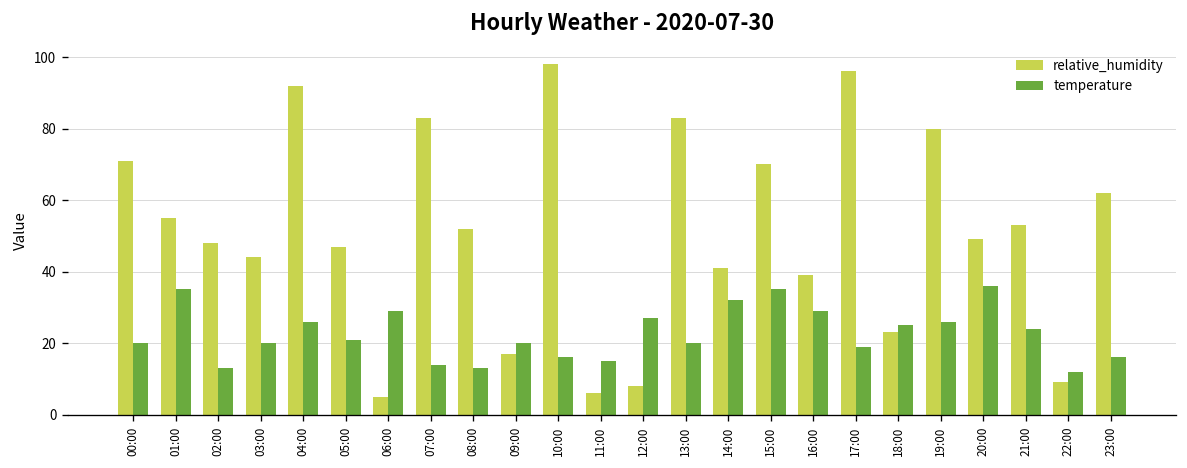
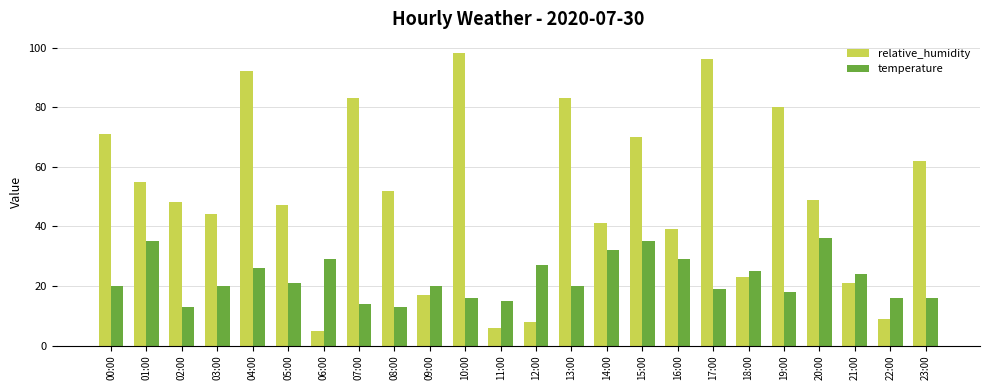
temperature, 19:00: 26 -> 18
relative_humidity, 21:00: 53 -> 21
temperature, 22:00: 12 -> 16
